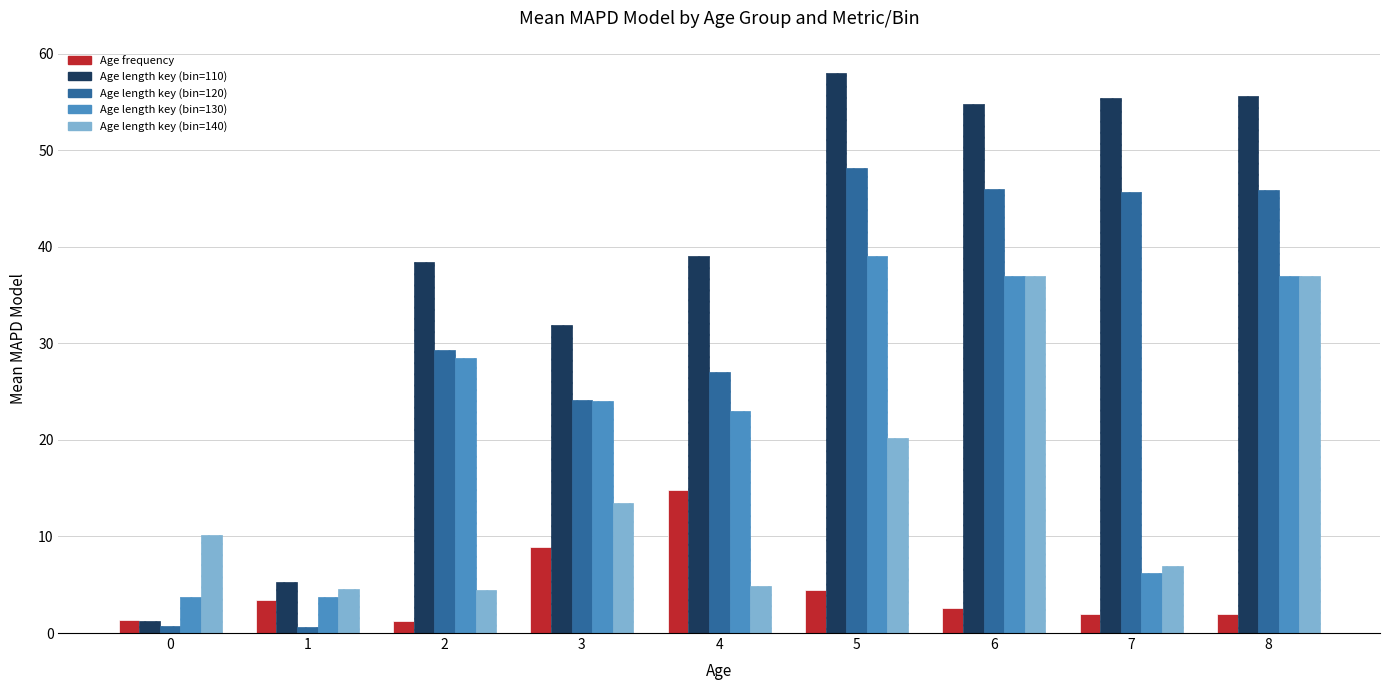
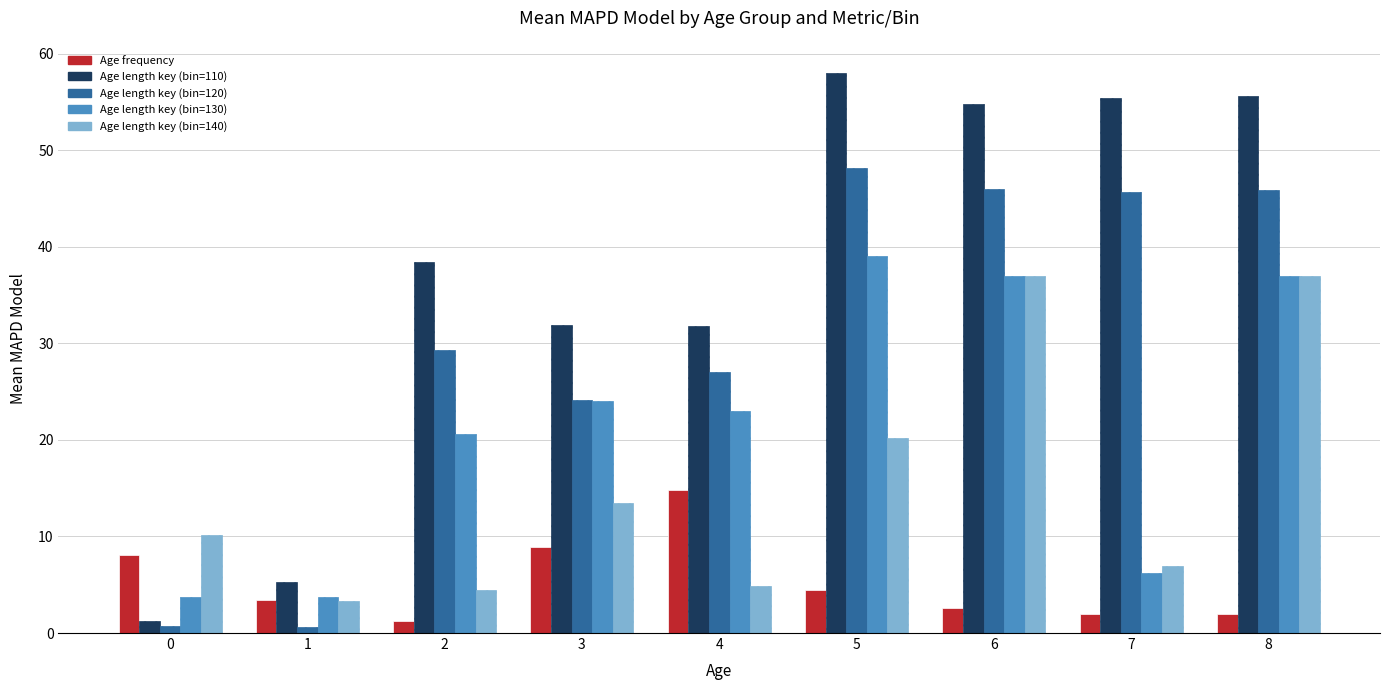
Age frequency, 0: 1 -> 8
Age length key (bin=140), 1: 5 -> 3
Age length key (bin=130), 2: 28 -> 21
Age length key (bin=110), 4: 39 -> 32
